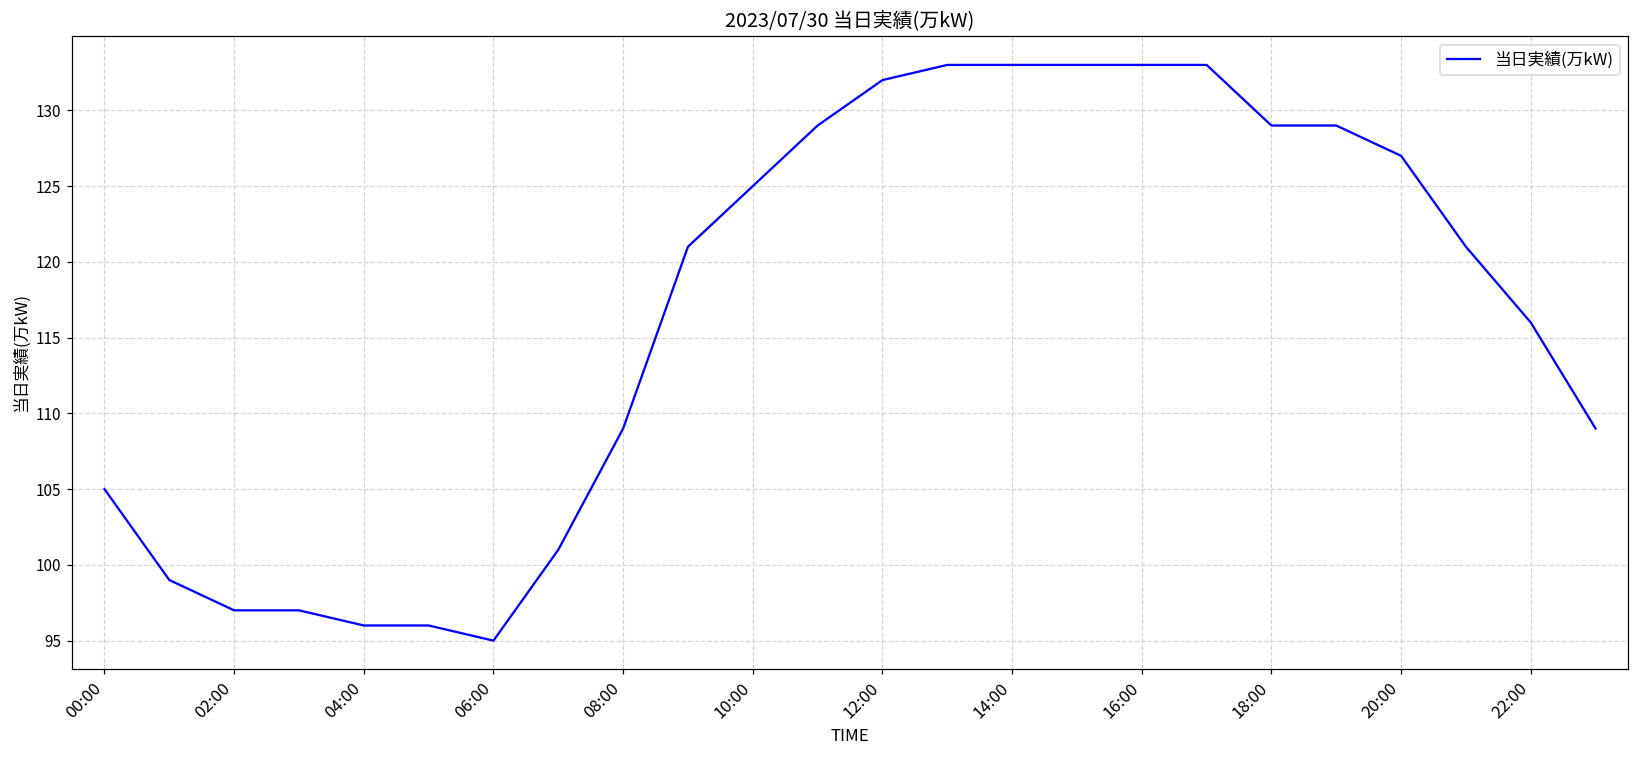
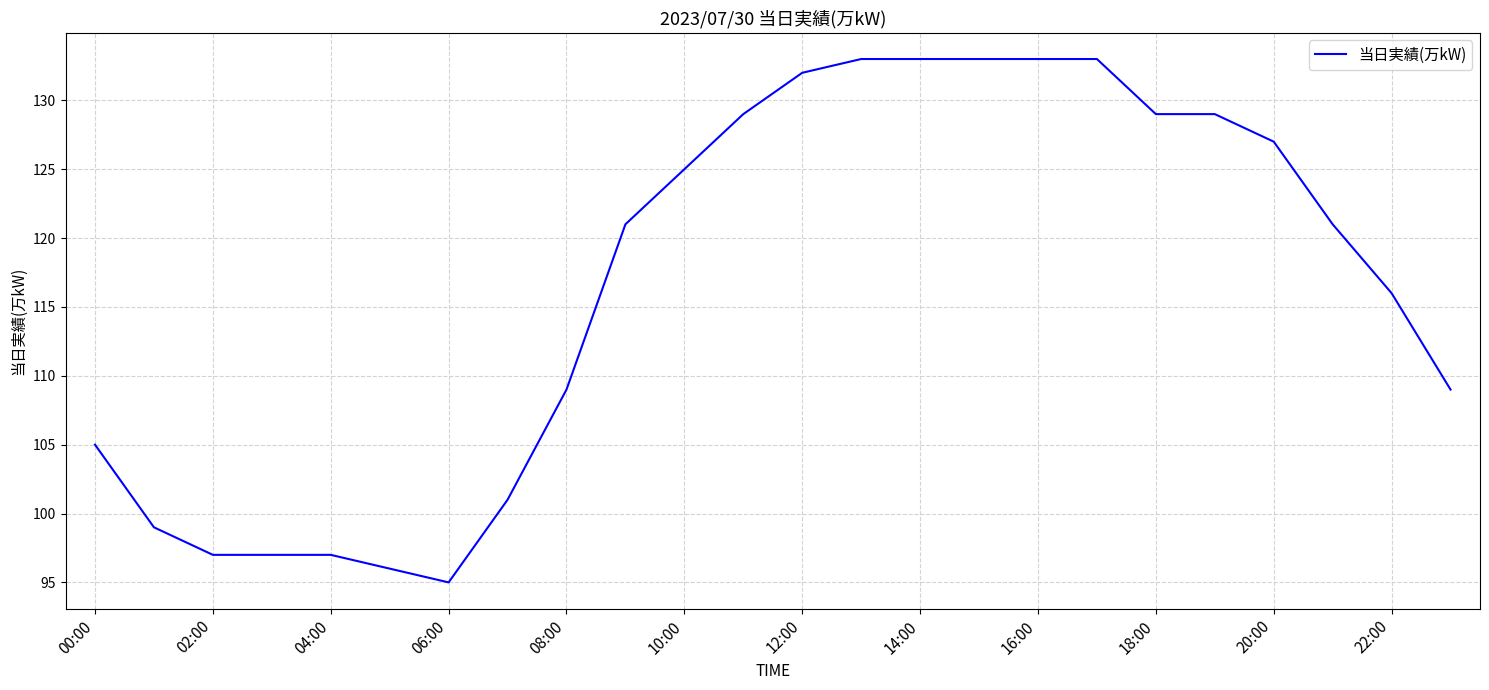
04:00: 96 -> 97
